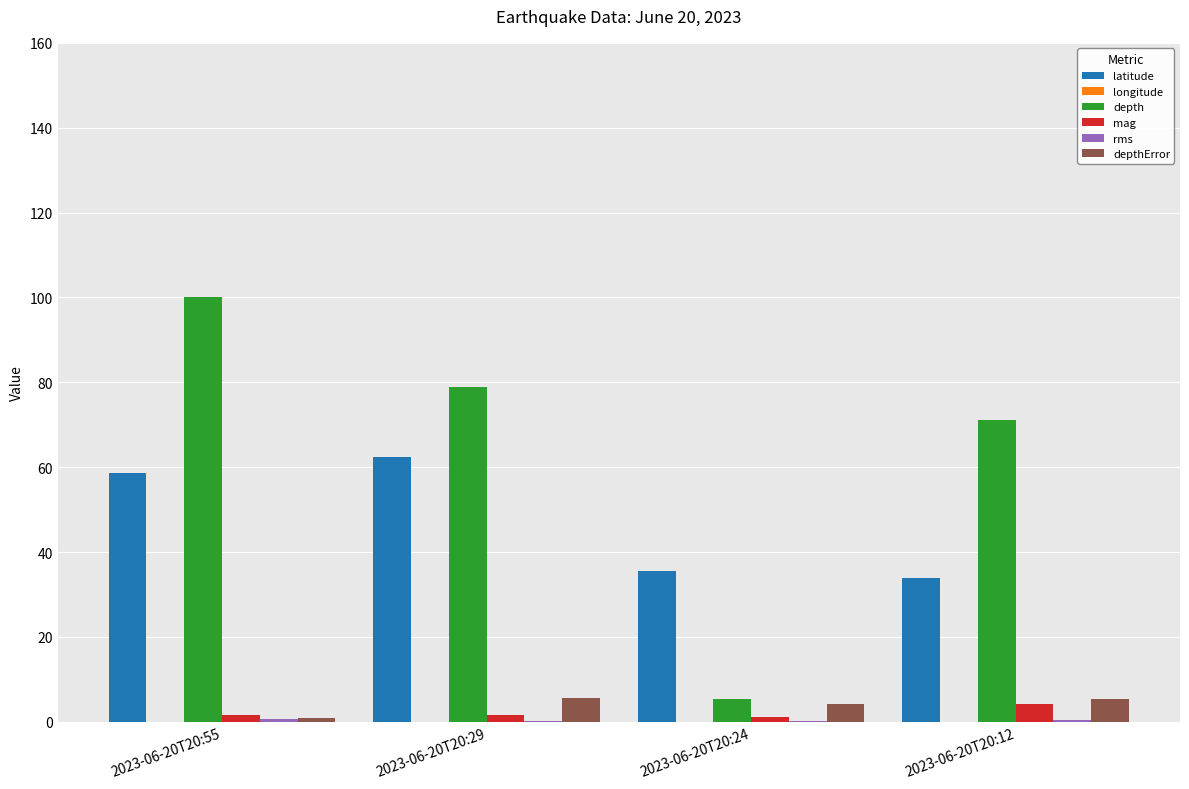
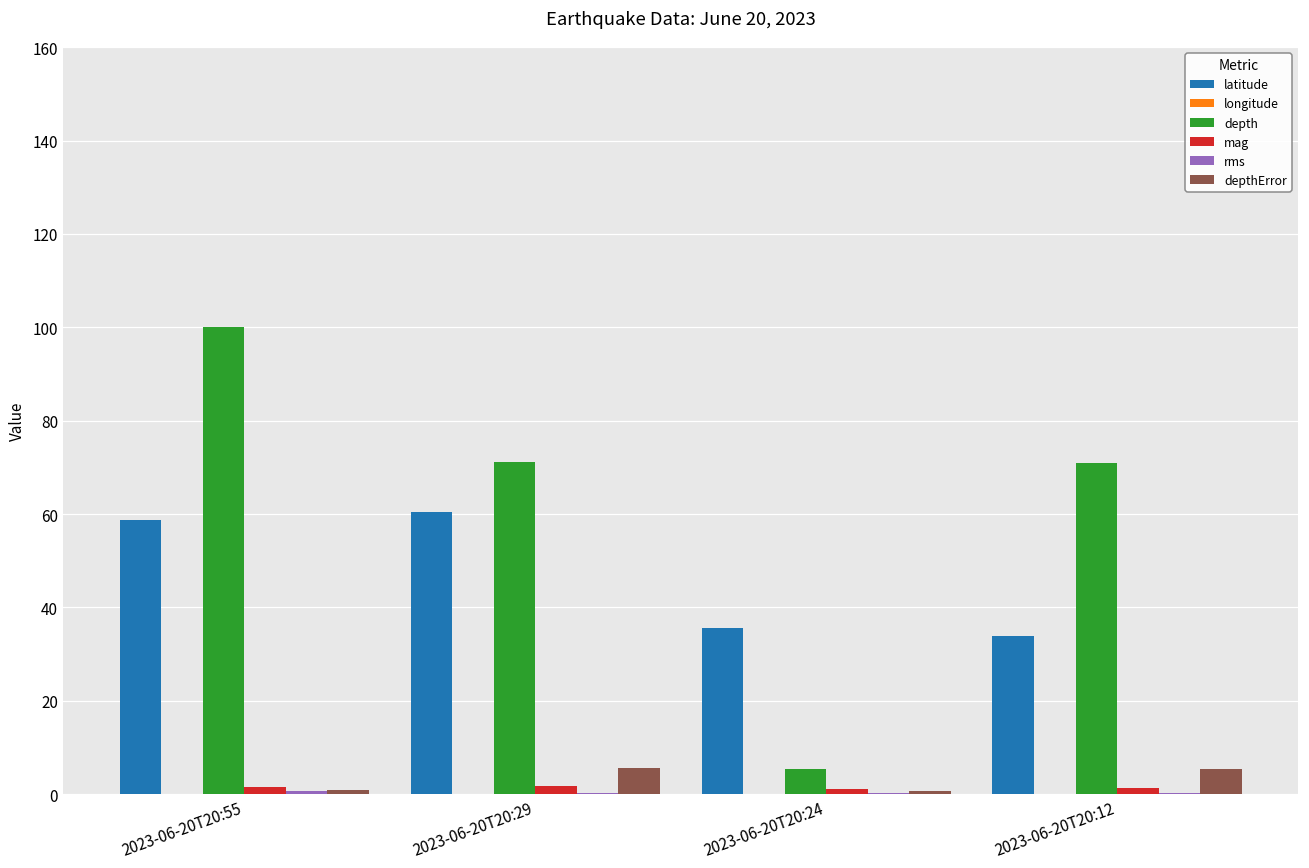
latitude, 2023-06-20T20:29: 62 -> 60
depth, 2023-06-20T20:29: 79 -> 71
depthError, 2023-06-20T20:24: 4 -> 1
mag, 2023-06-20T20:12: 4 -> 1
